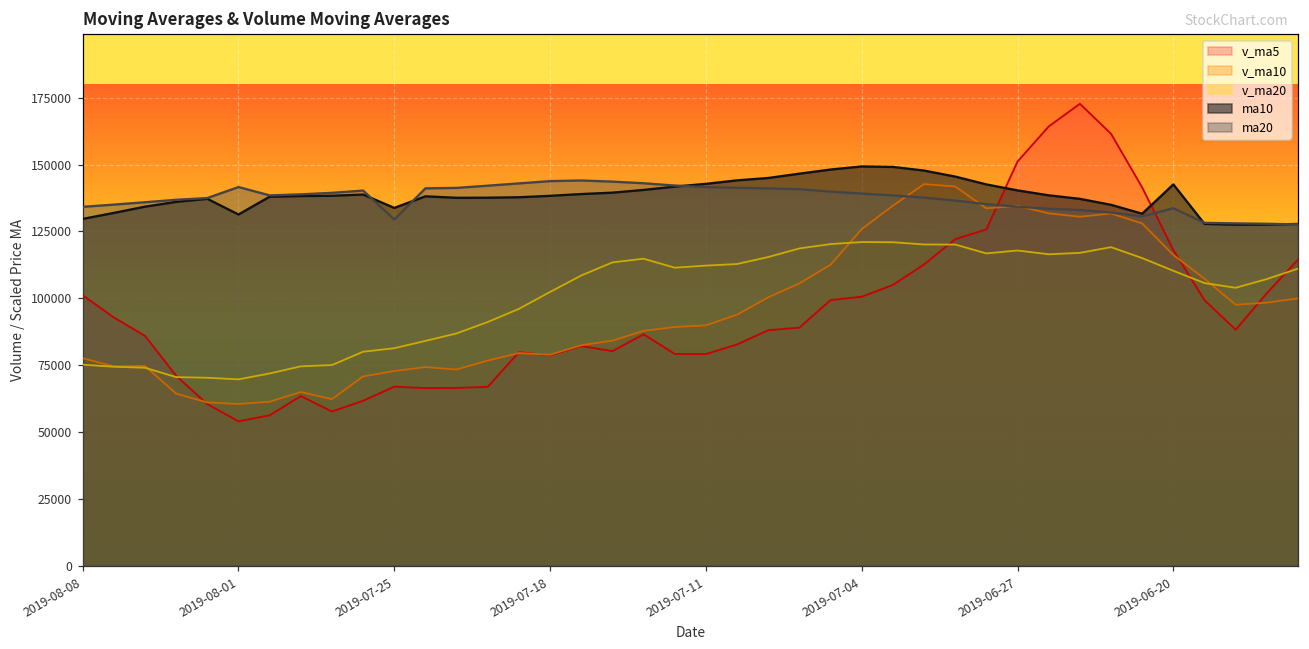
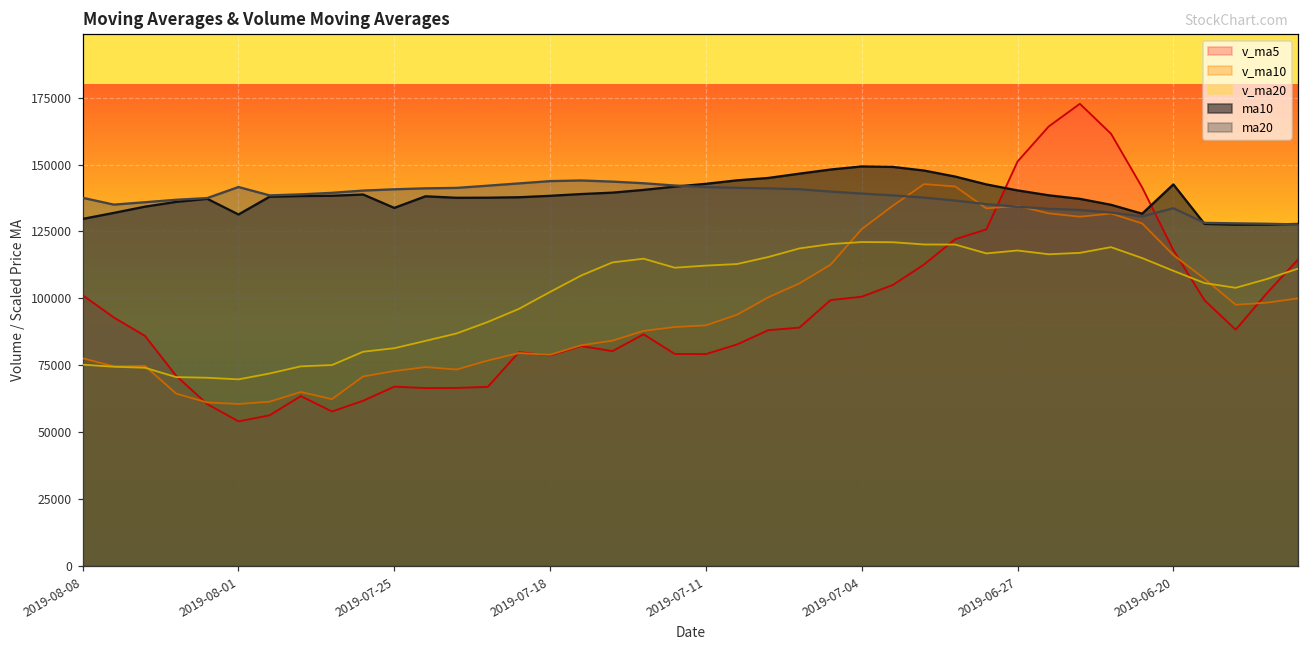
ma20, 2019-08-08: 134000 -> 138000
ma20, 2019-07-25: 129000 -> 141000
